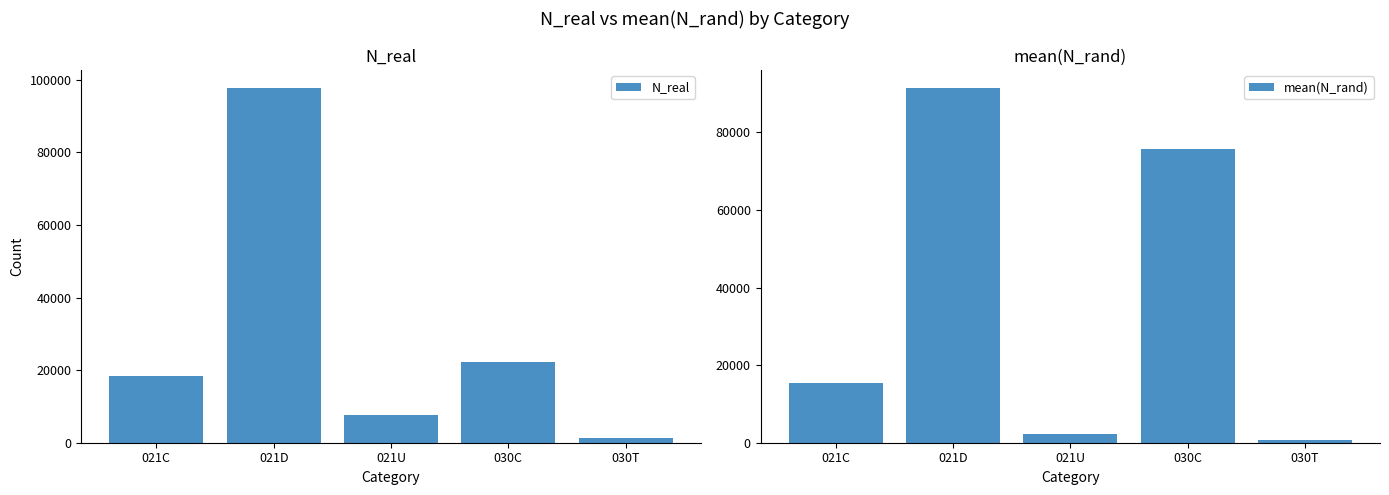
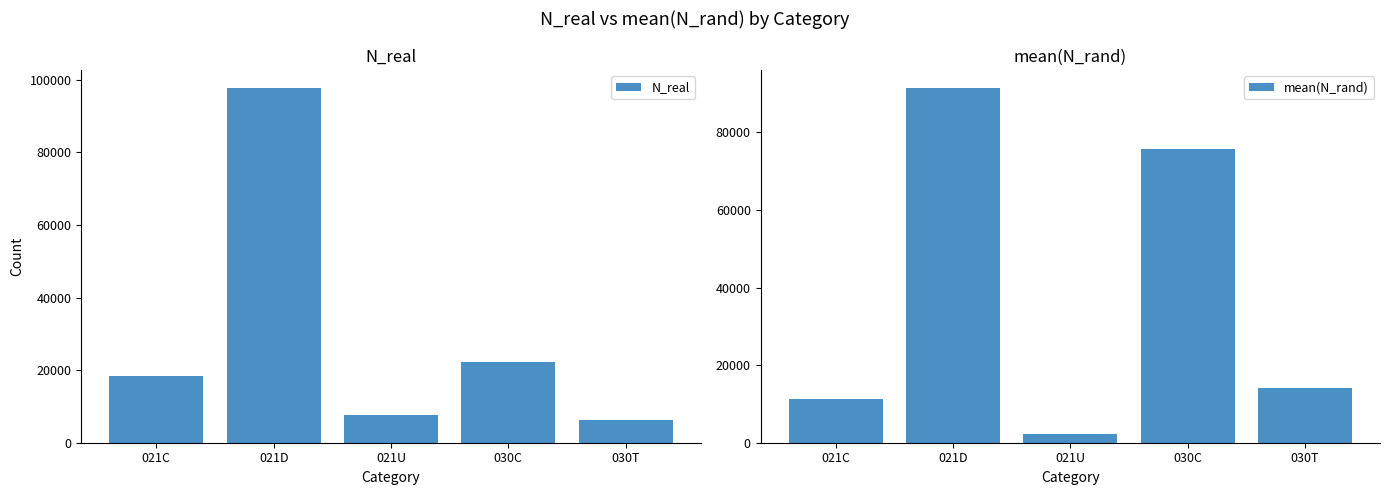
N_real, 030T: 1000 -> 6000
mean(N_rand), 021C: 15000 -> 11000
mean(N_rand), 030T: 1000 -> 14000
